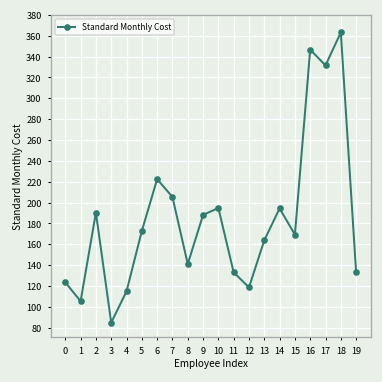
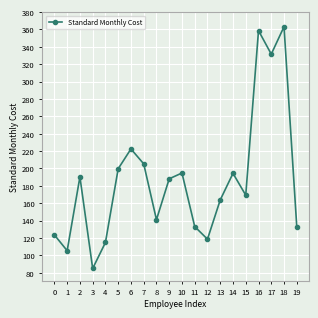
5: 170 -> 200
16: 350 -> 360
